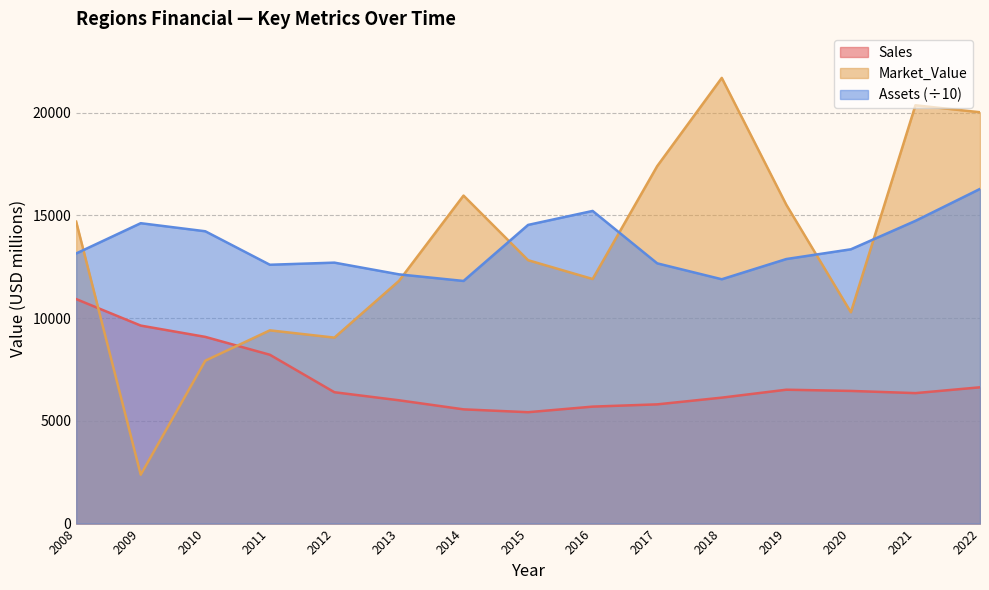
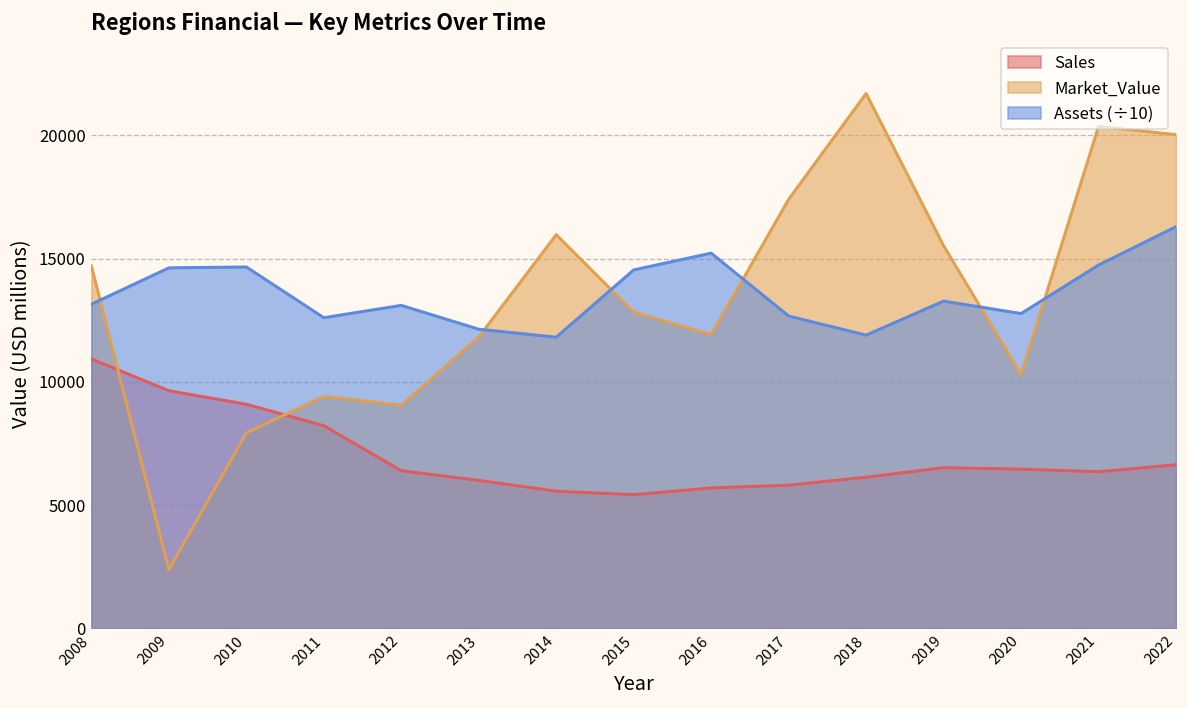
Assets (÷10), 2010: 14200 -> 14700
Assets (÷10), 2012: 12700 -> 13100
Assets (÷10), 2019: 12900 -> 13300
Assets (÷10), 2020: 13400 -> 12800
